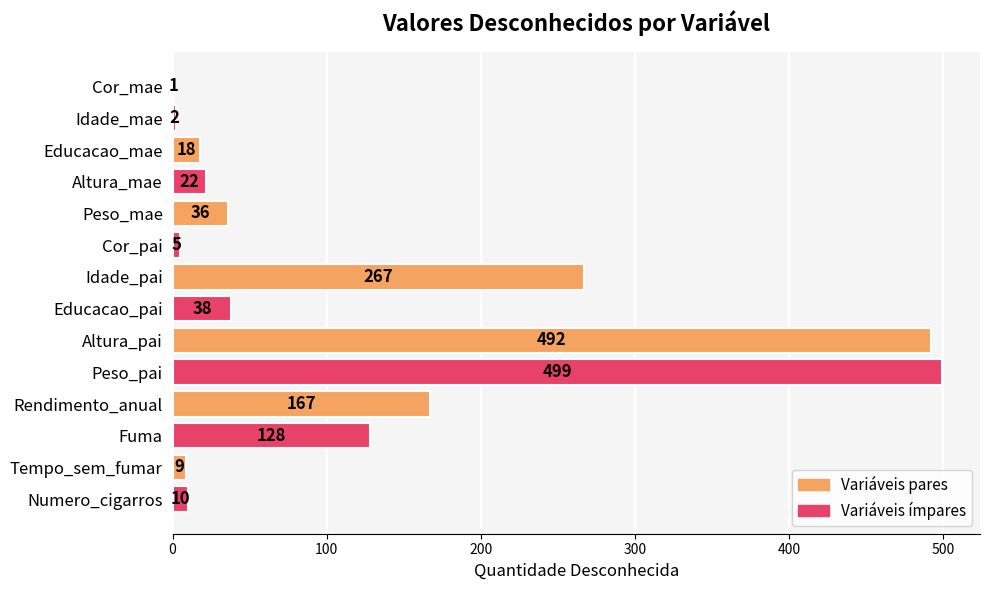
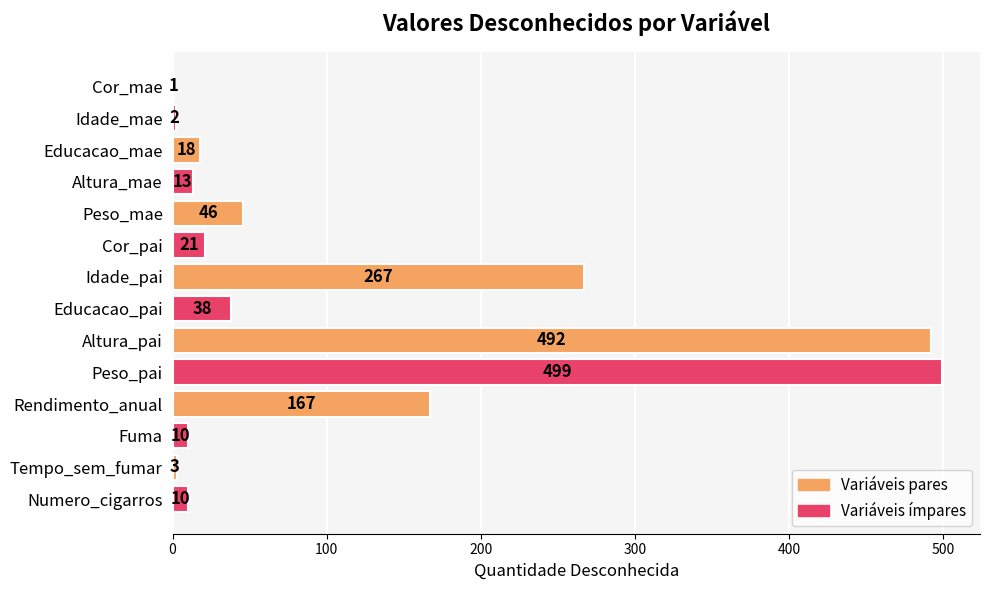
Altura_mae: 22 -> 13
Peso_mae: 36 -> 46
Cor_pai: 5 -> 21
Fuma: 128 -> 10
Tempo_sem_fumar: 9 -> 3
